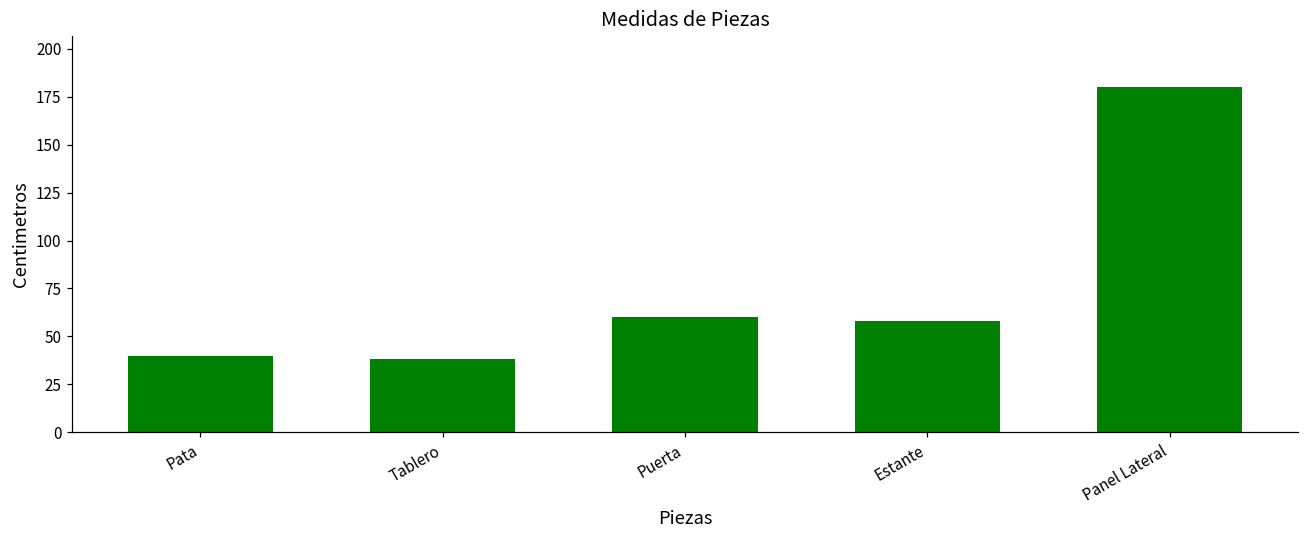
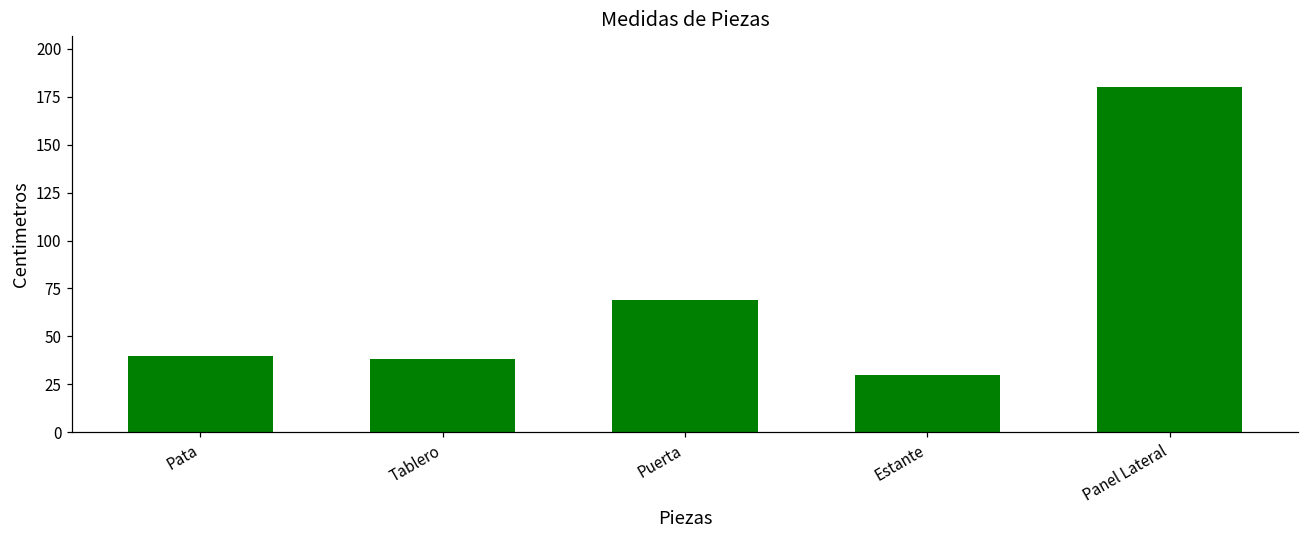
Puerta: 60 -> 69
Estante: 58 -> 30
